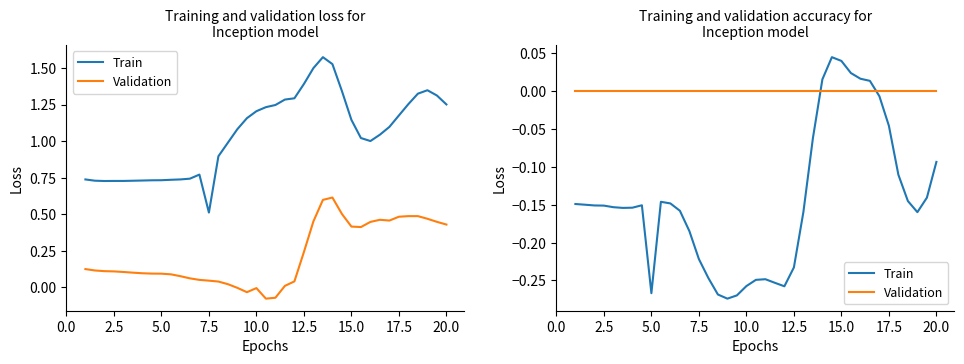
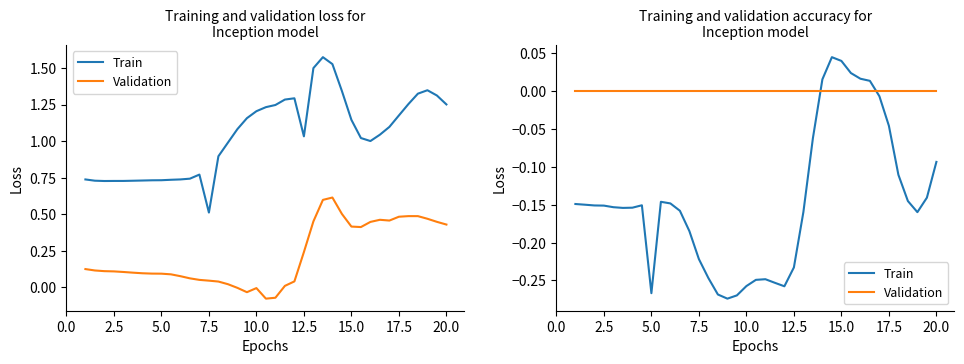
Training and validation loss for Inception model, Train, 12.5: 1.39 -> 1.03
